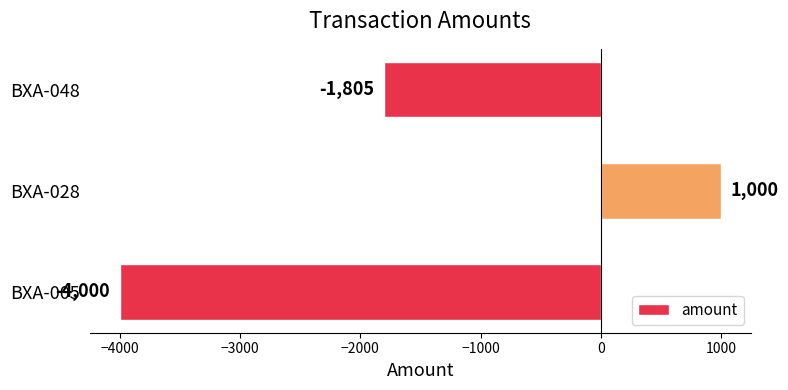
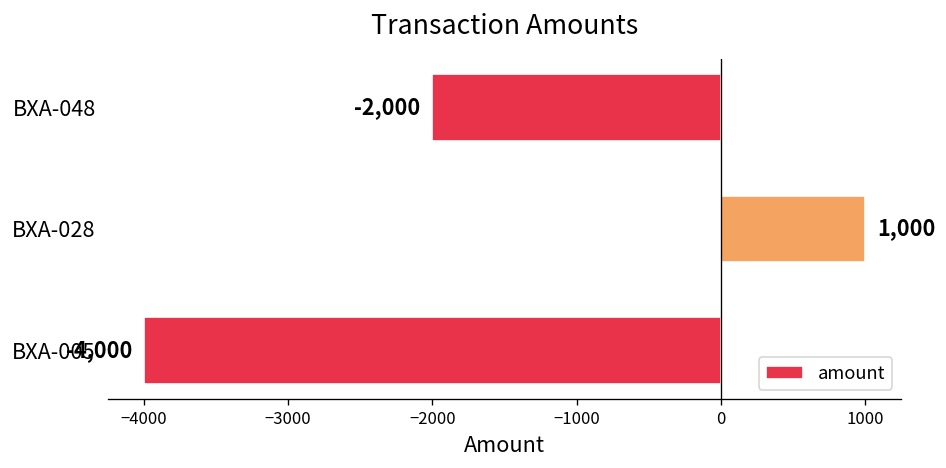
BXA-048: -1,805 -> -2,000
